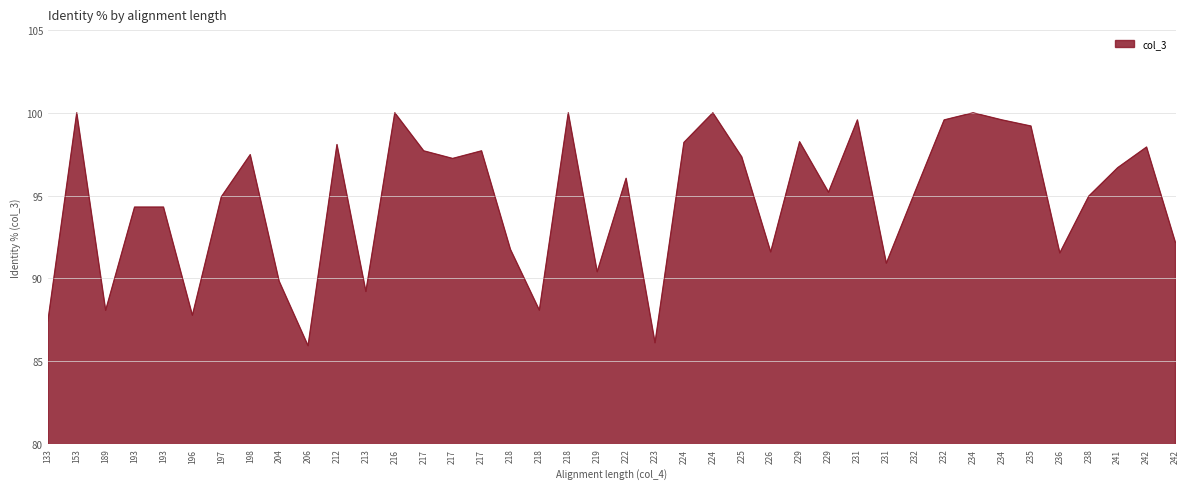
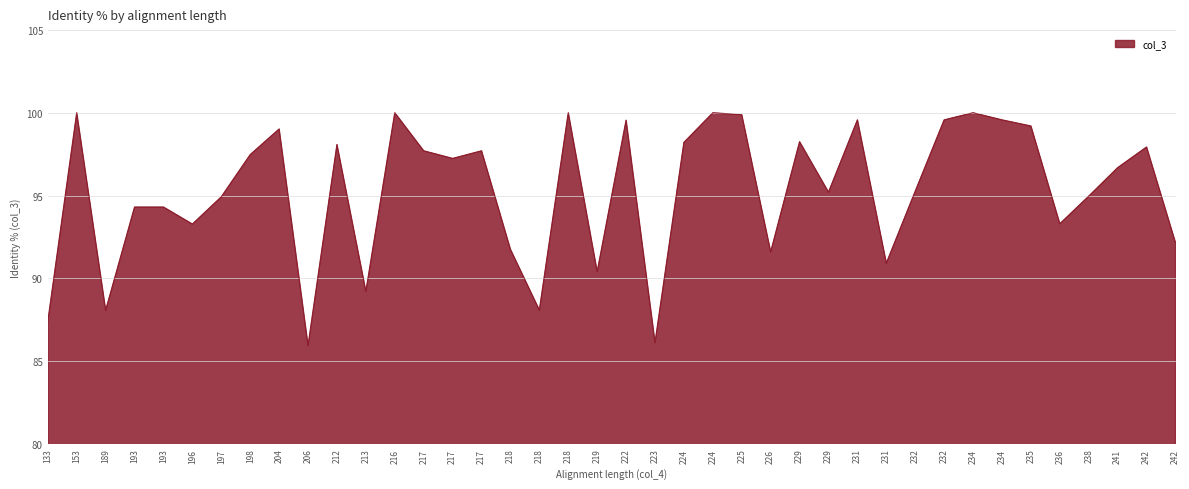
196: 87.8 -> 93.3
204: 89.8 -> 99.0
222: 96.0 -> 99.6
225: 97.3 -> 99.9
236: 91.5 -> 93.3
